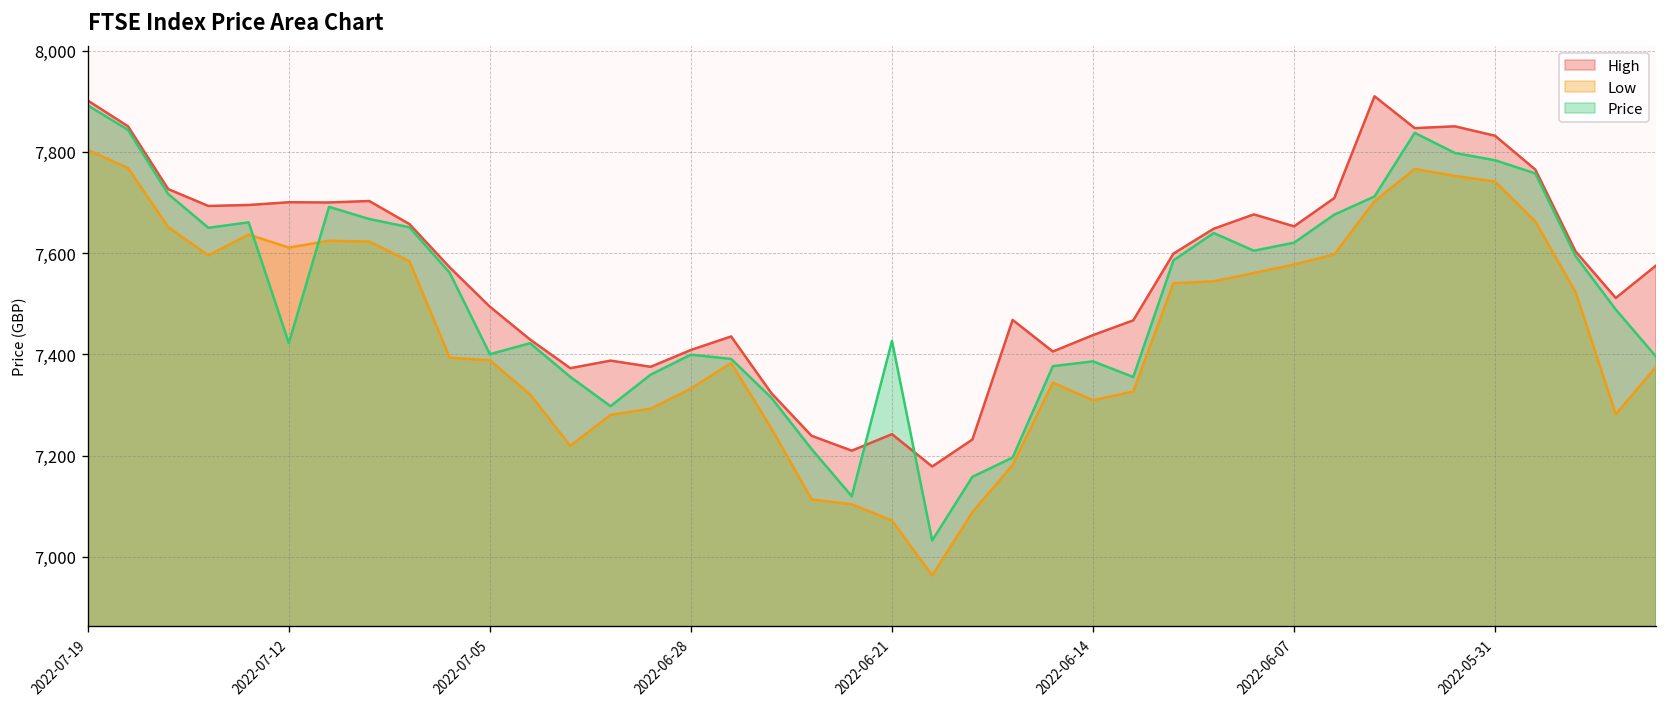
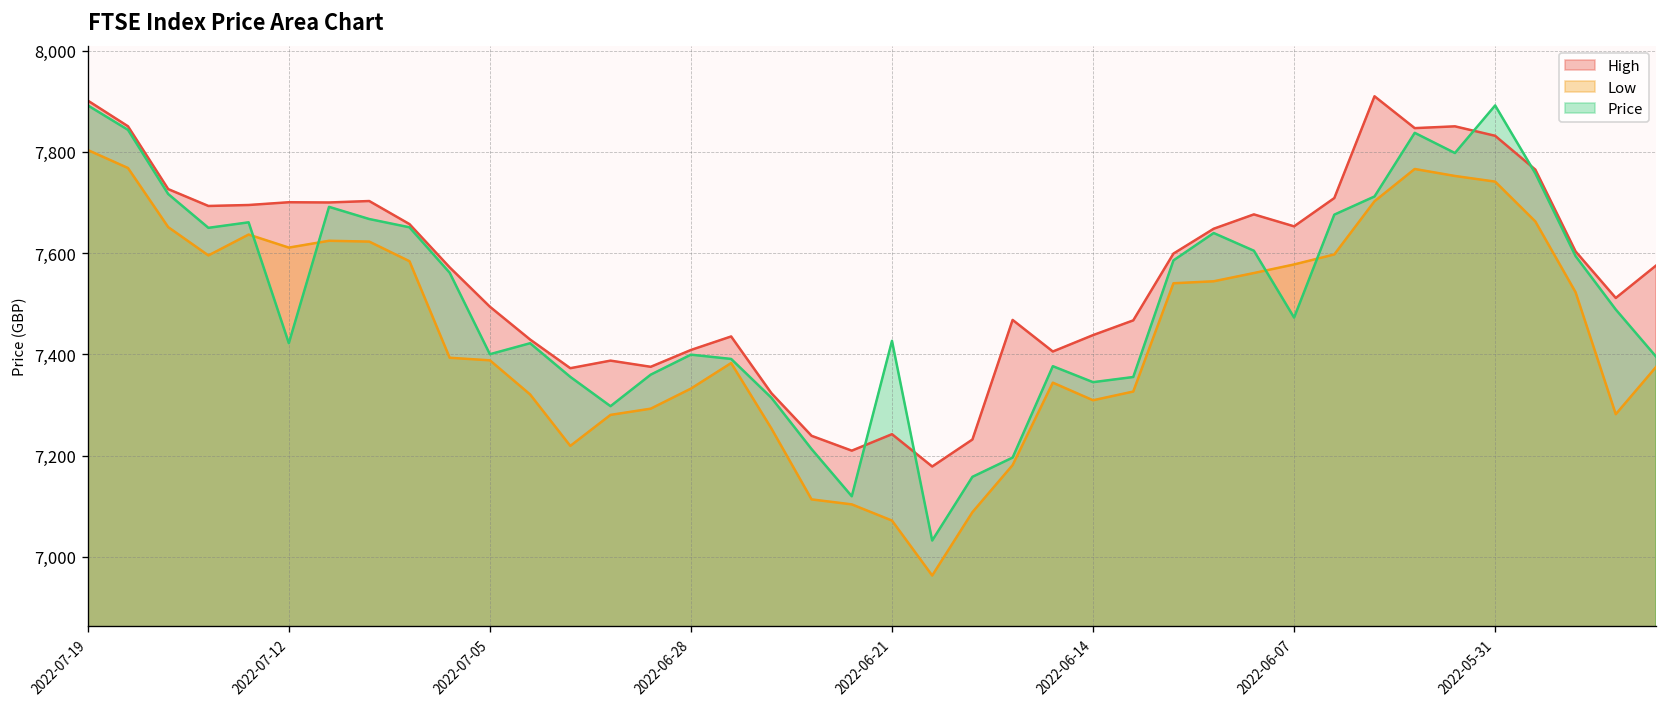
Price, 2022-06-14: 7,390 -> 7,350
Price, 2022-06-07: 7,620 -> 7,470
Price, 2022-05-31: 7,780 -> 7,890
